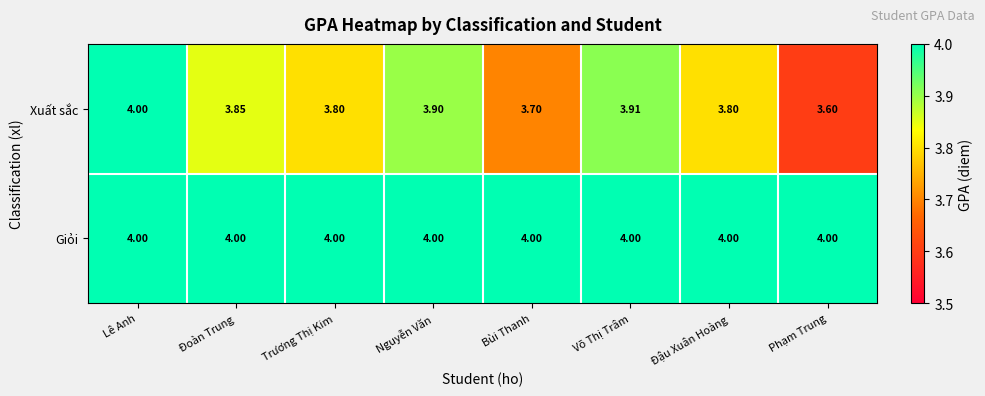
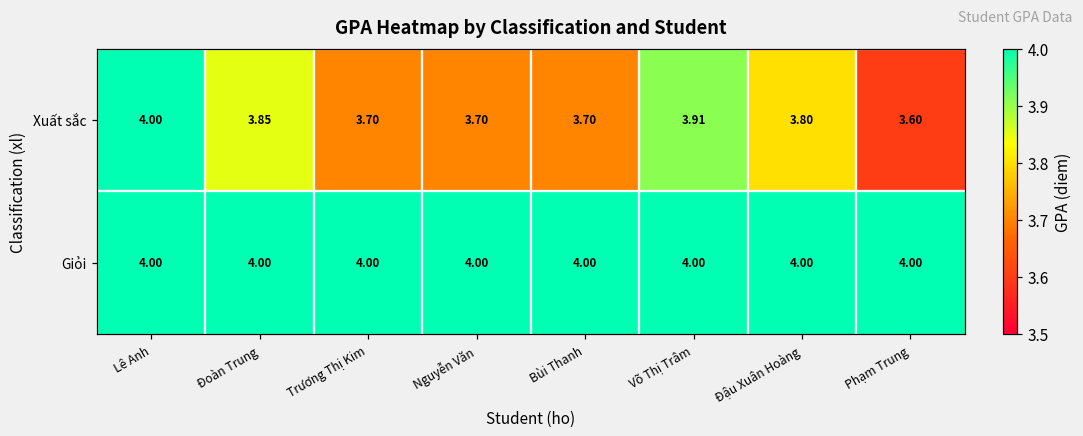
Xuất sắc, Trương Thị Kim: 3.80 -> 3.70
Xuất sắc, Nguyễn Văn: 3.90 -> 3.70
